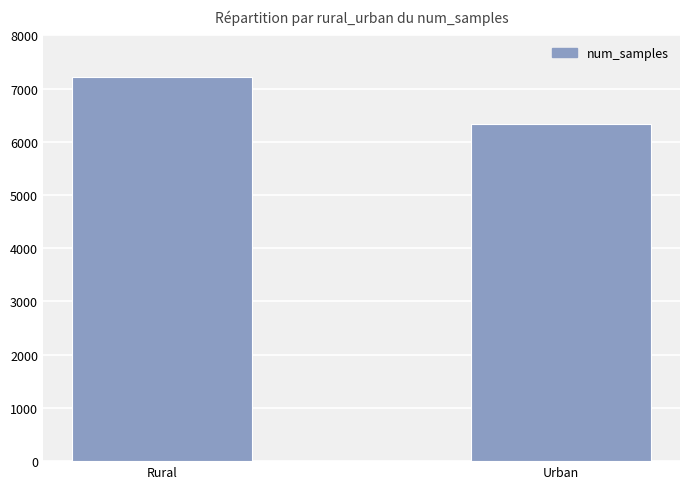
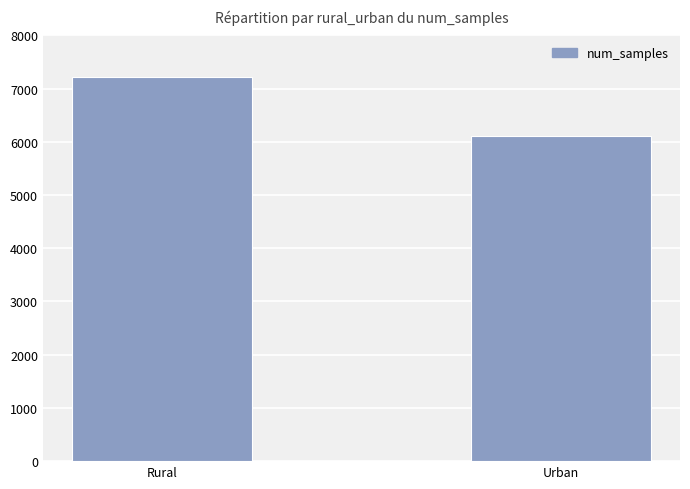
Urban: 6300 -> 6100
